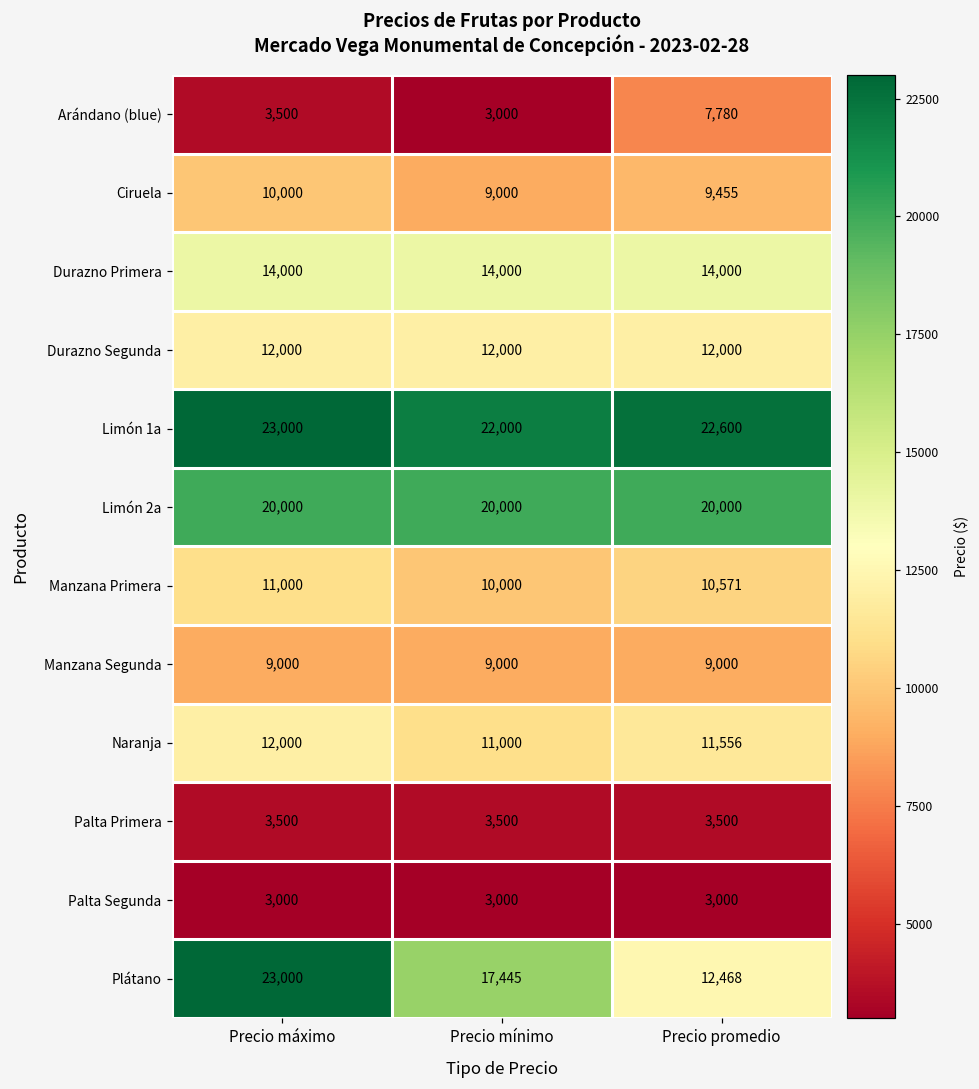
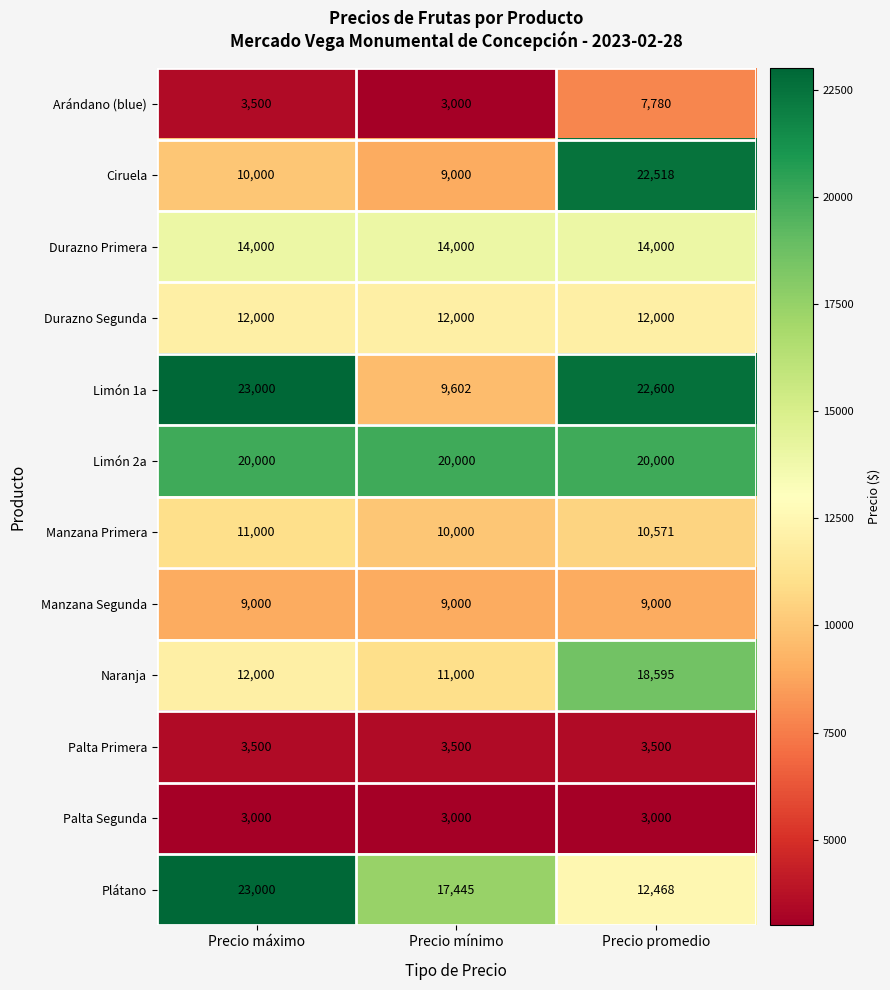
Ciruela, Precio promedio: 9,455 -> 22,518
Limón 1a, Precio mínimo: 22,000 -> 9,602
Naranja, Precio promedio: 11,556 -> 18,595
